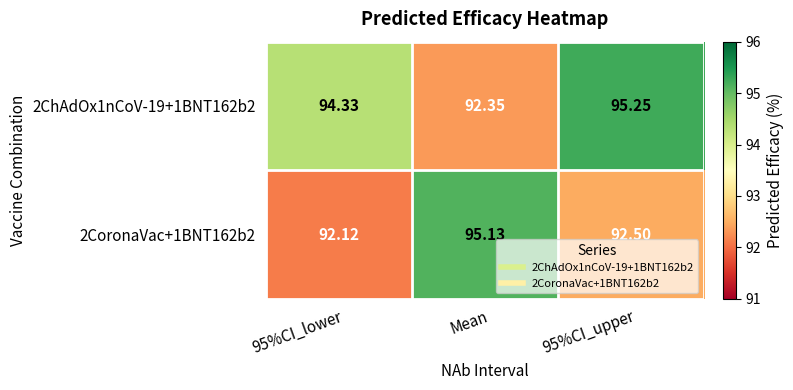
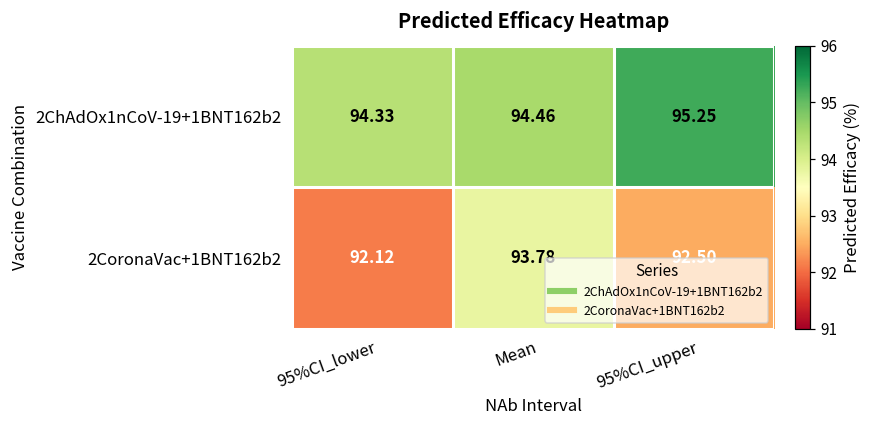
2ChAdOx1nCoV-19+1BNT162b2, Mean: 92.35 -> 94.46
2CoronaVac+1BNT162b2, Mean: 95.13 -> 93.78
